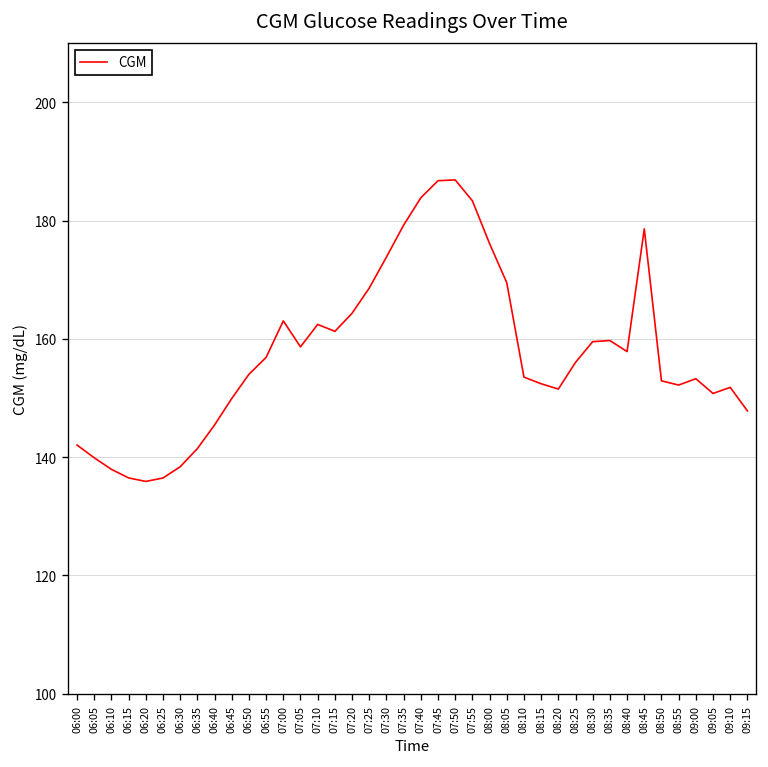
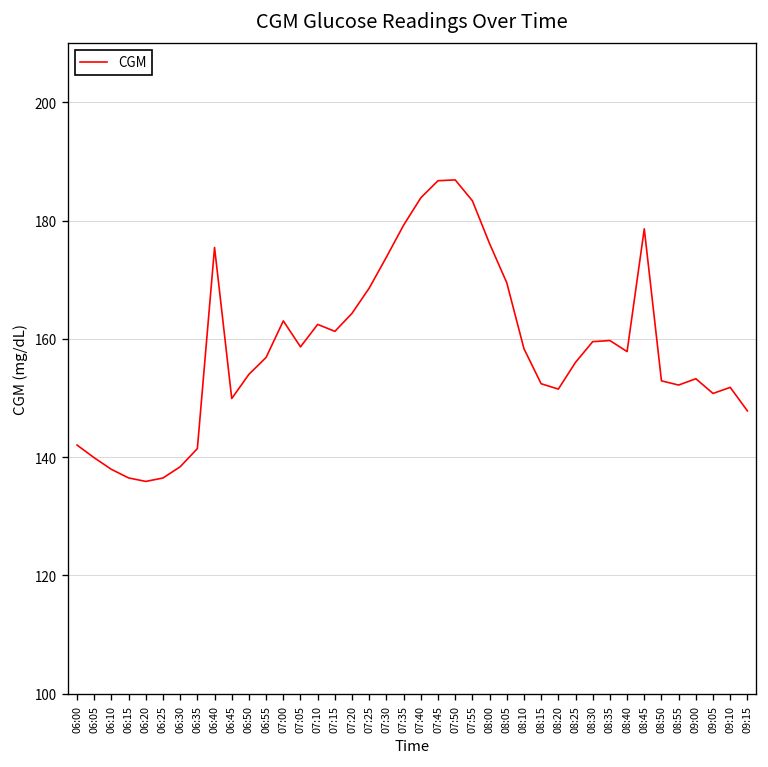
06:40: 145 -> 175
08:10: 154 -> 158
